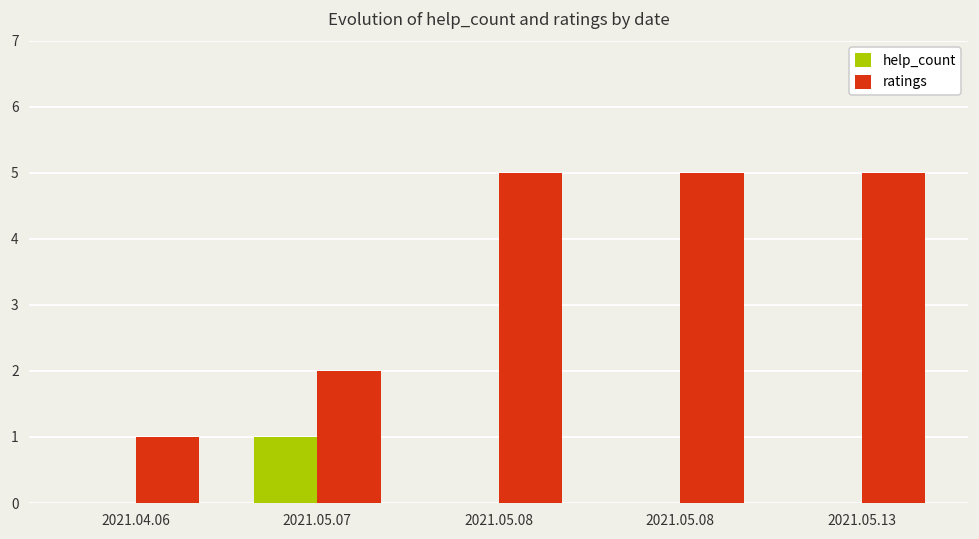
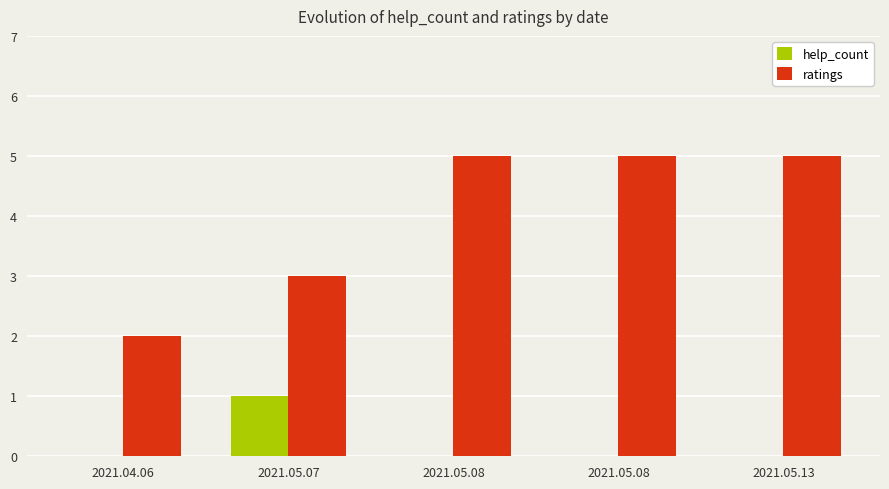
ratings, 2021.04.06: 1 -> 2
ratings, 2021.05.07: 2 -> 3
